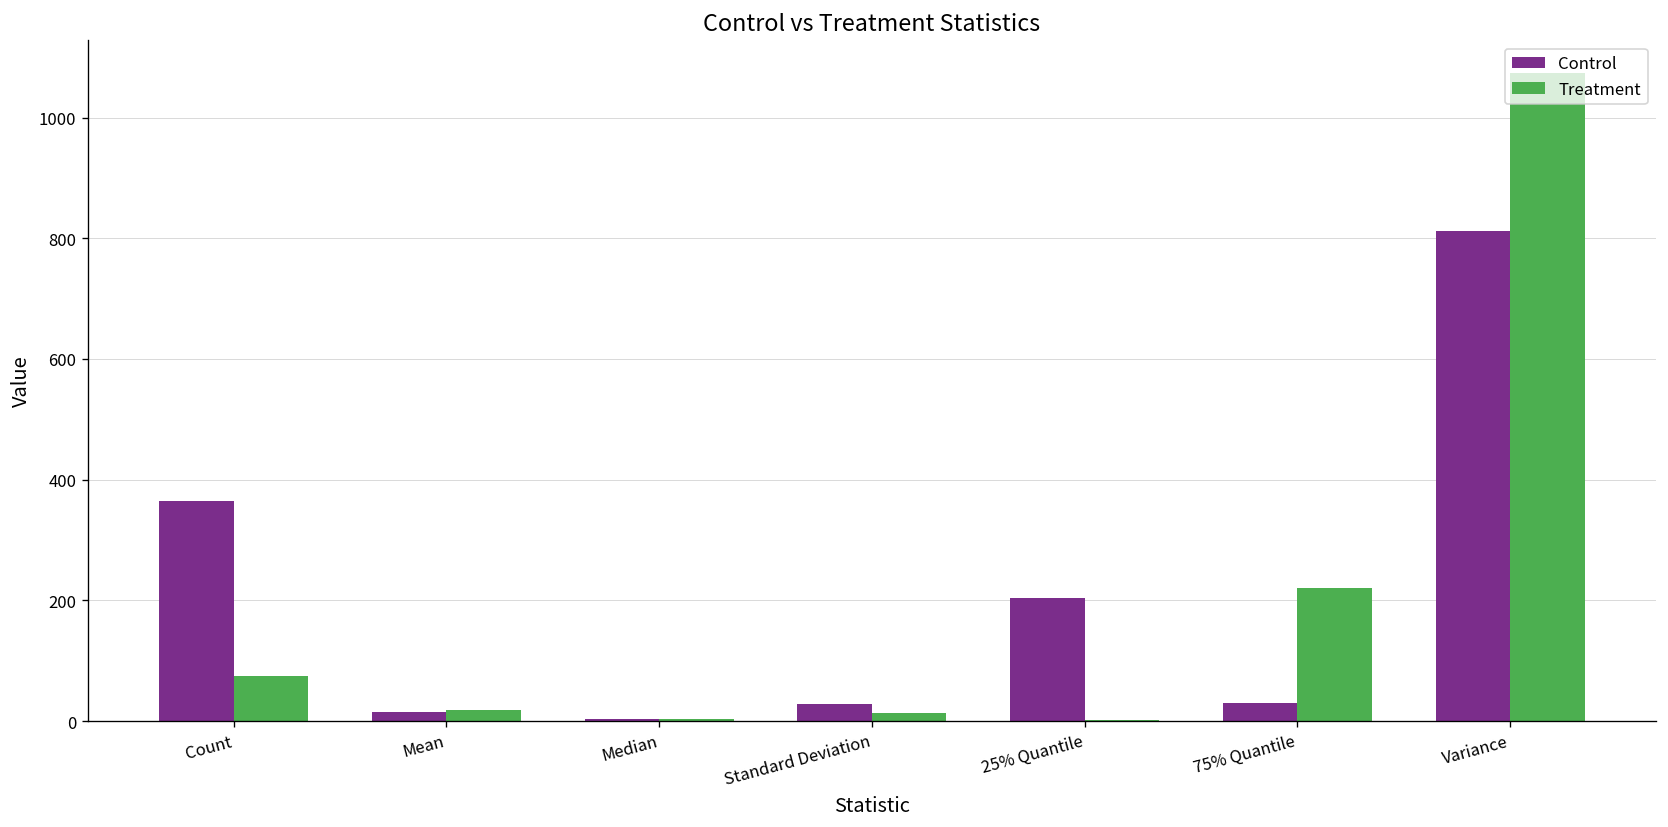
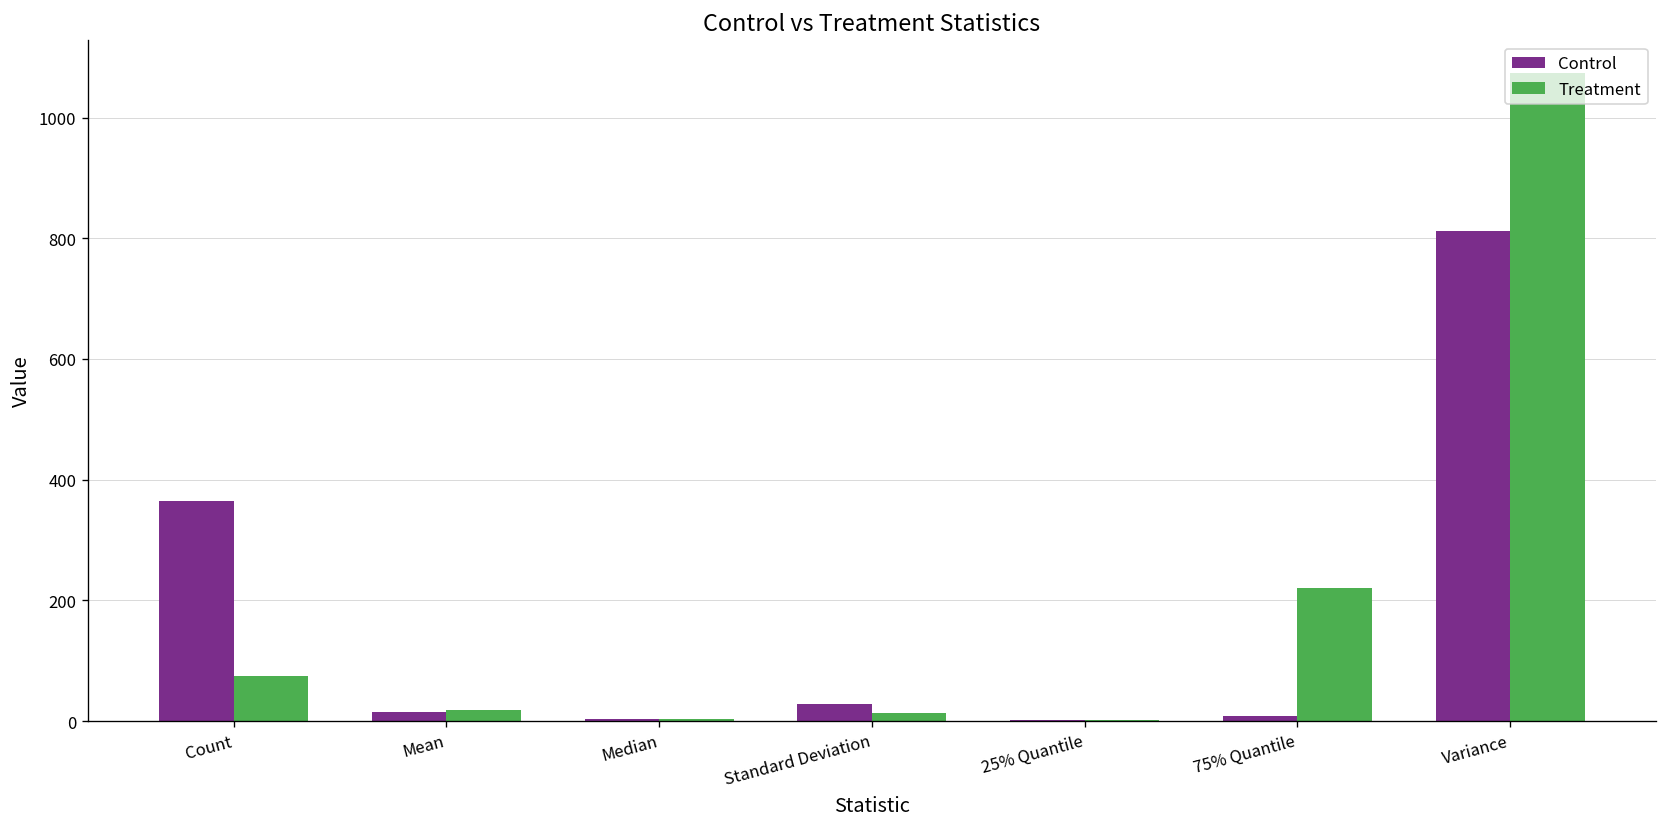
Control, 25% Quantile: 200 -> 0
Control, 75% Quantile: 30 -> 10
